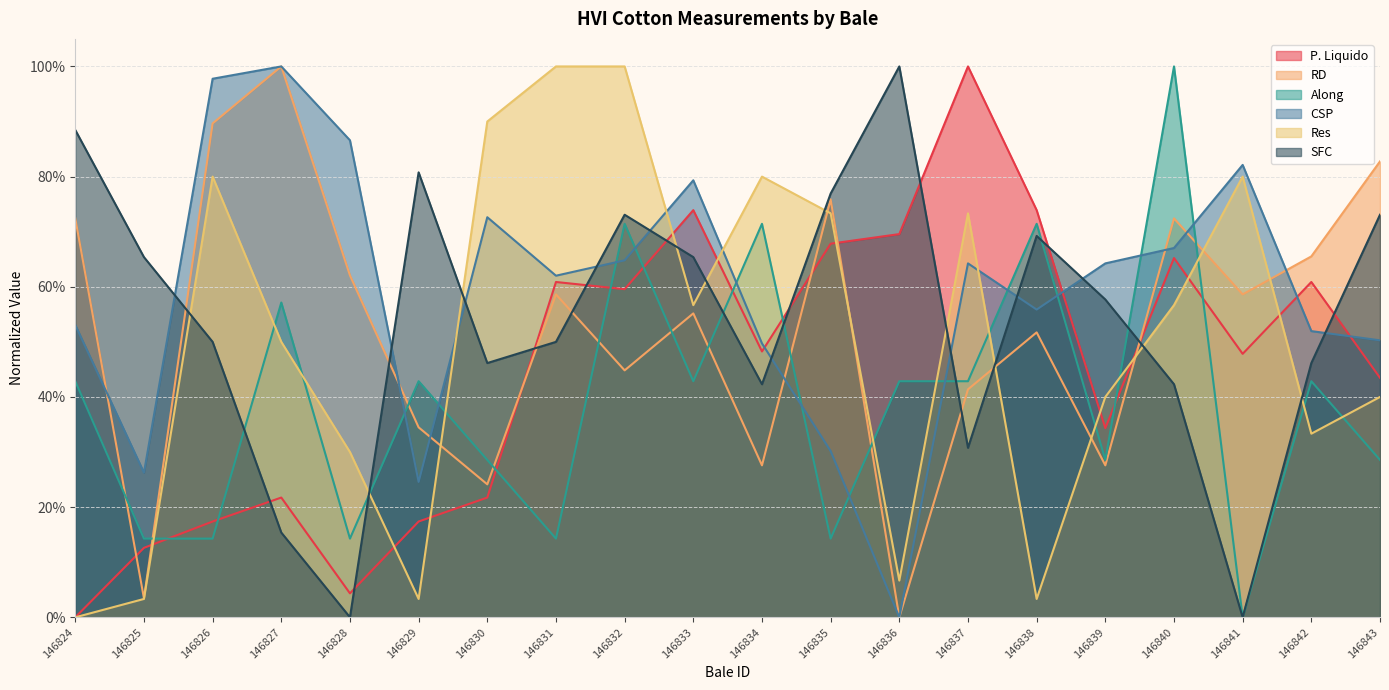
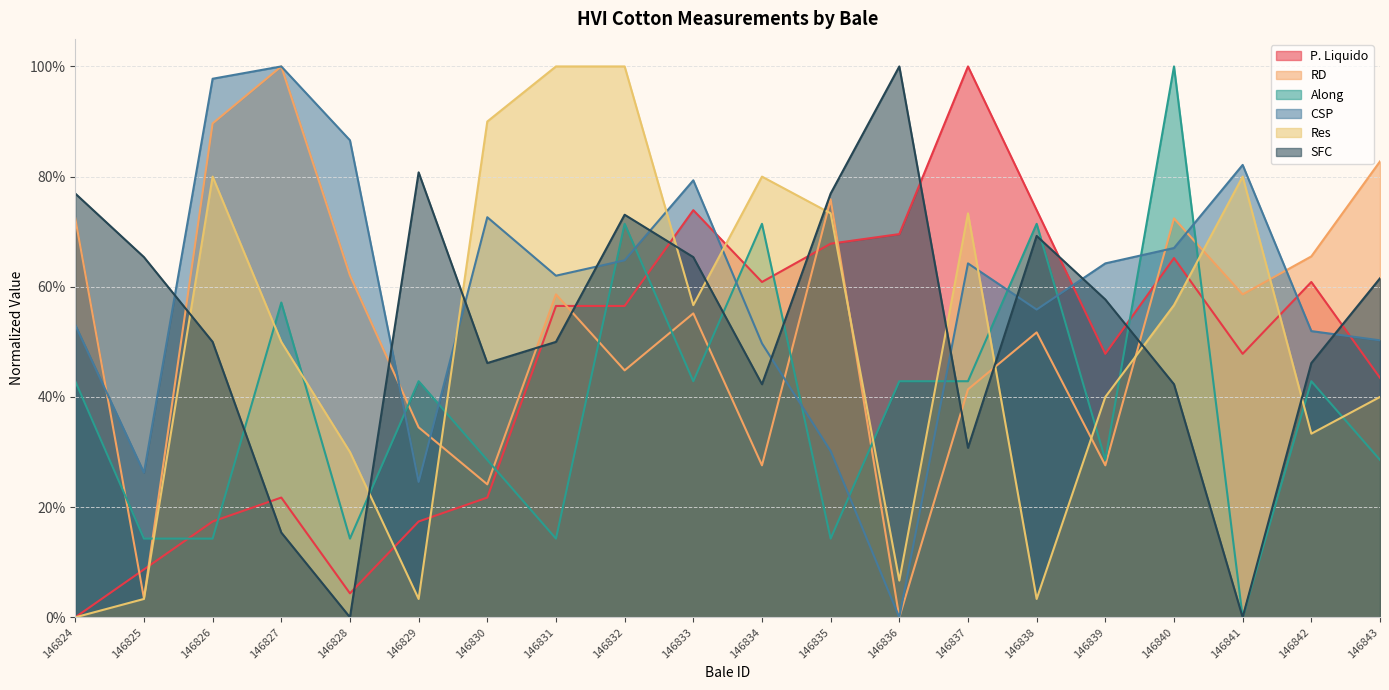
SFC, 146824: 88% -> 77%
P. Liquido, 146825: 13% -> 9%
P. Liquido, 146831: 61% -> 57%
P. Liquido, 146832: 60% -> 57%
P. Liquido, 146834: 48% -> 61%
P. Liquido, 146839: 34% -> 48%
SFC, 146843: 73% -> 62%
